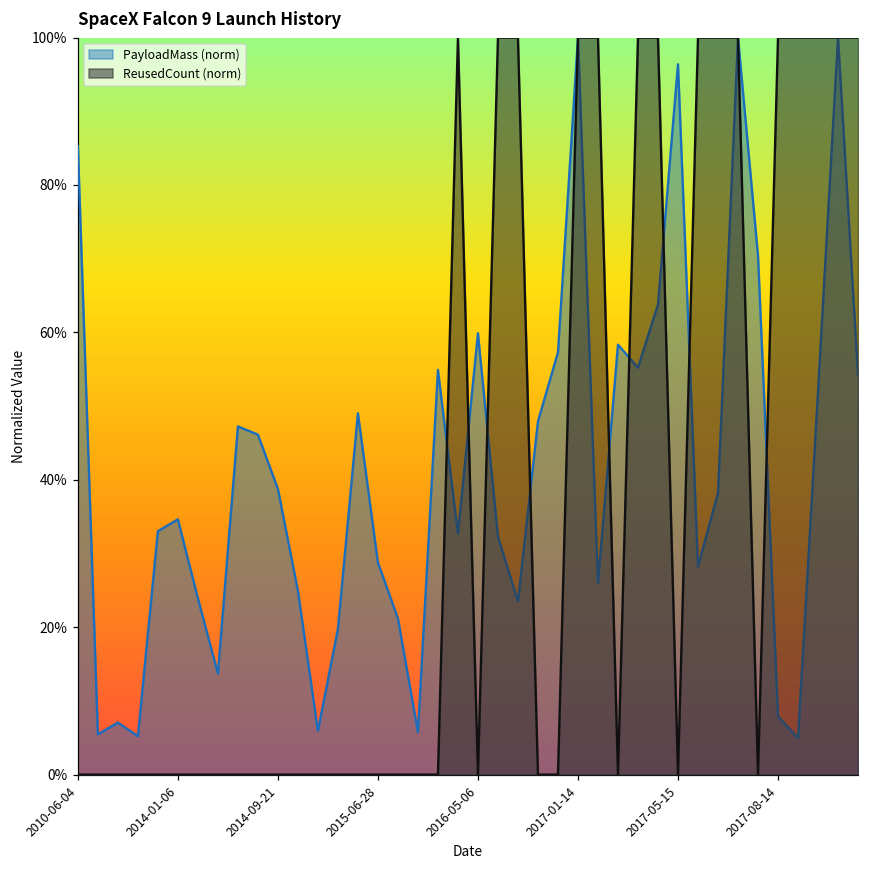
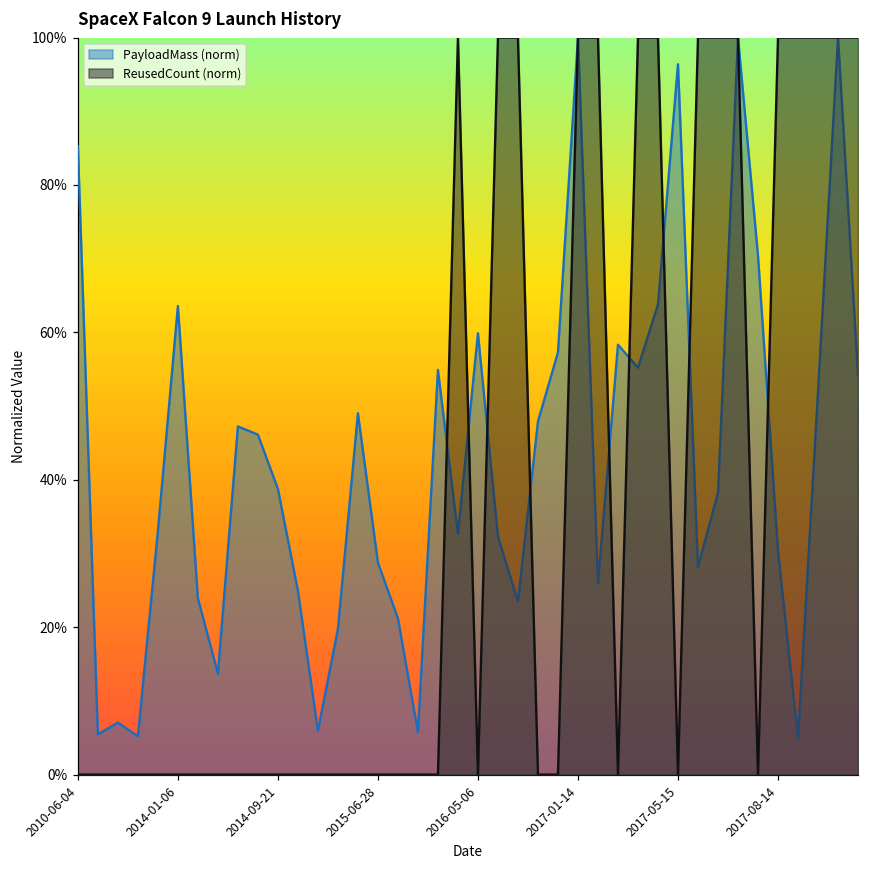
PayloadMass (norm), 2014-01-06: 35% -> 64%
PayloadMass (norm), 2017-08-14: 8% -> 30%
